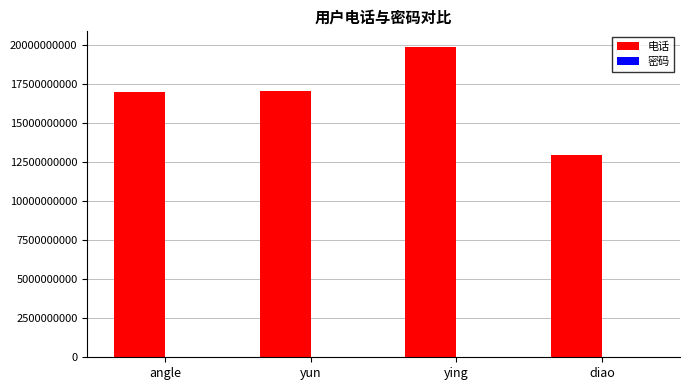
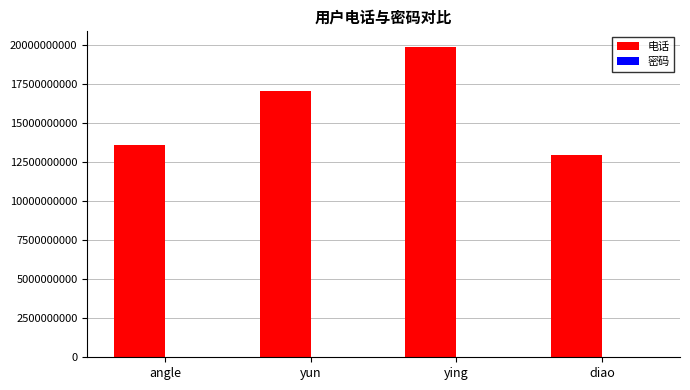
电话, angle: 17000000000 -> 13600000000
